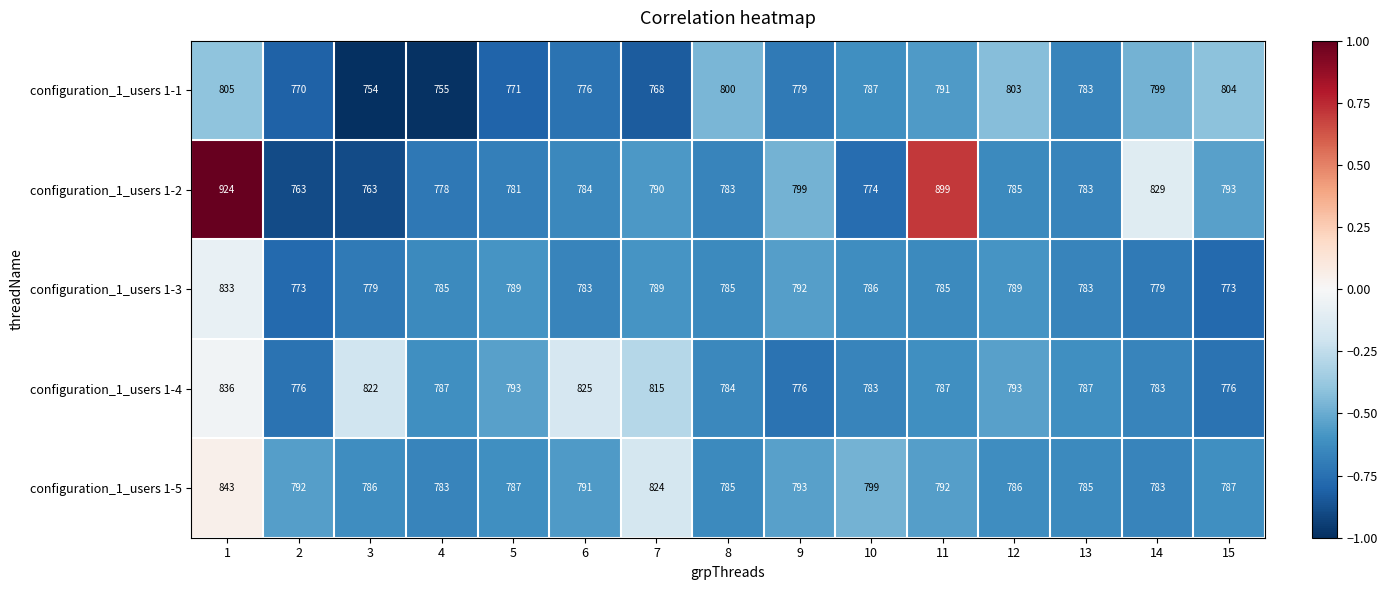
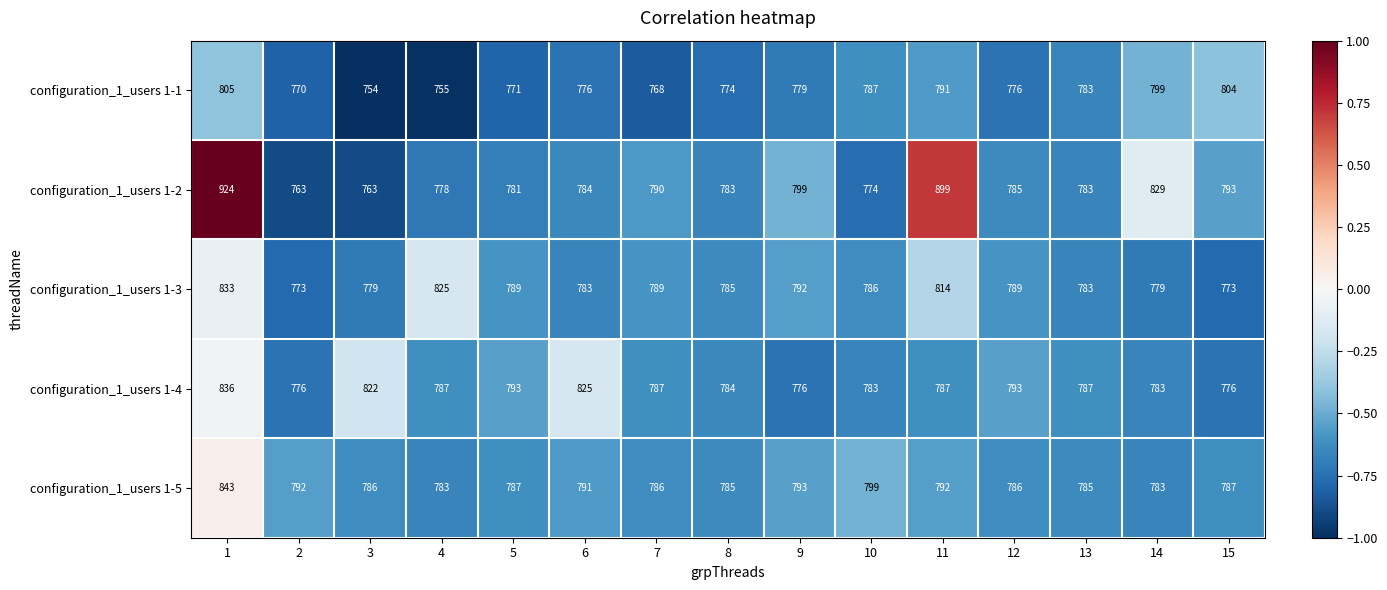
configuration_1_users 1-1, 8: 800 -> 774
configuration_1_users 1-1, 12: 803 -> 776
configuration_1_users 1-3, 4: 785 -> 825
configuration_1_users 1-3, 11: 785 -> 814
configuration_1_users 1-4, 7: 815 -> 787
configuration_1_users 1-5, 7: 824 -> 786
